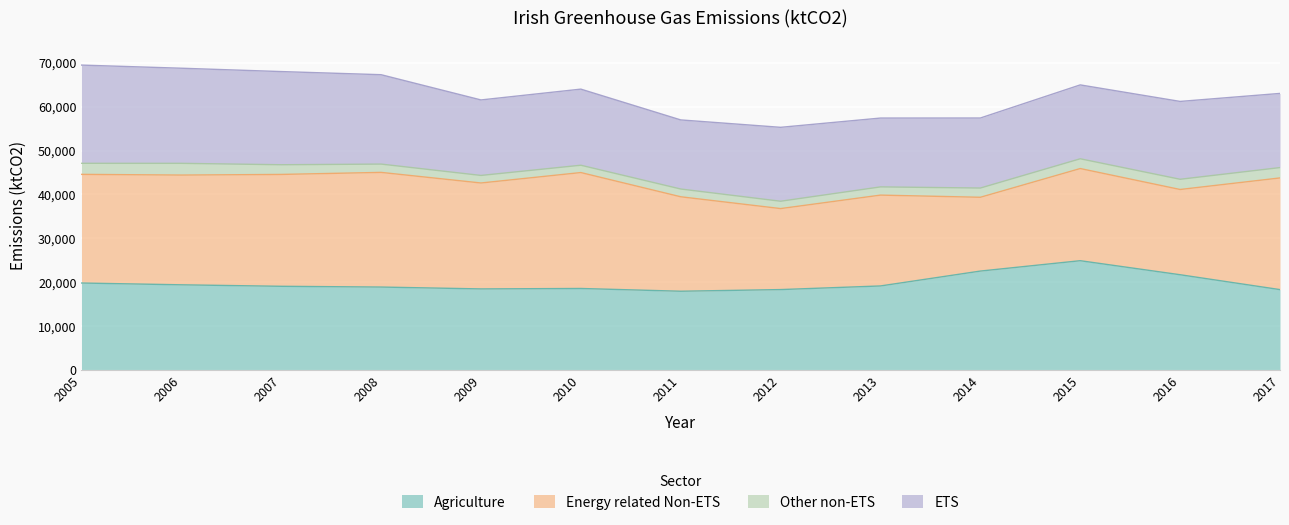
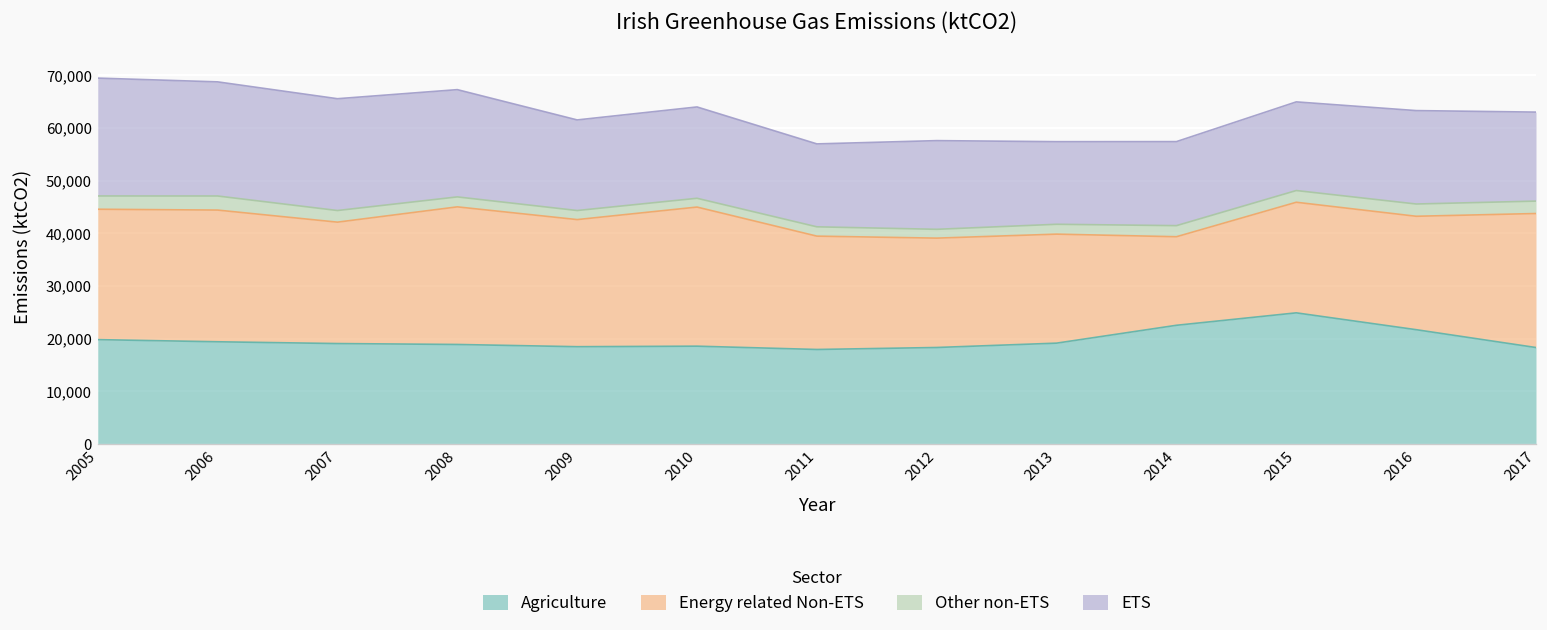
Energy related Non-ETS, 2007: 26,000 -> 23,000
Energy related Non-ETS, 2012: 18,000 -> 21,000
Energy related Non-ETS, 2016: 19,000 -> 22,000
